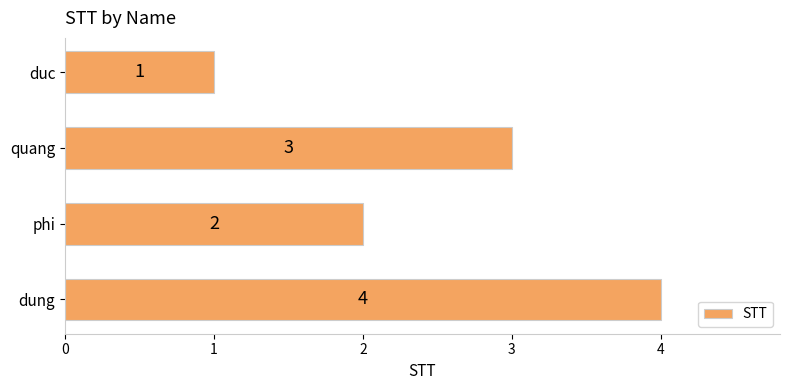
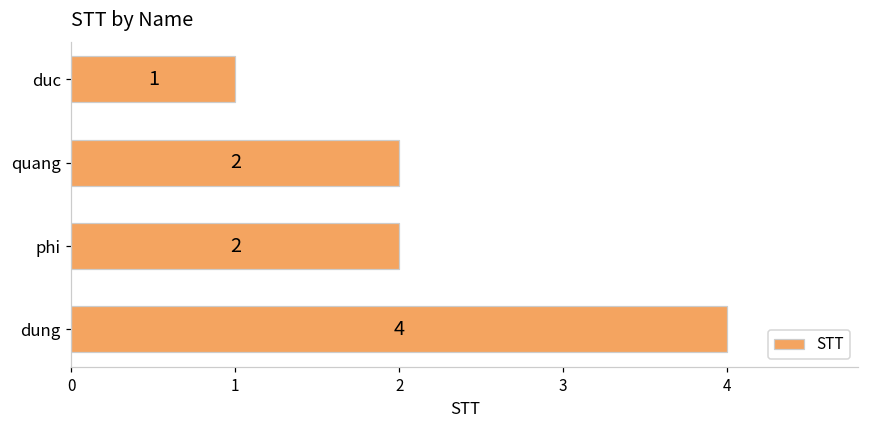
quang: 3 -> 2
